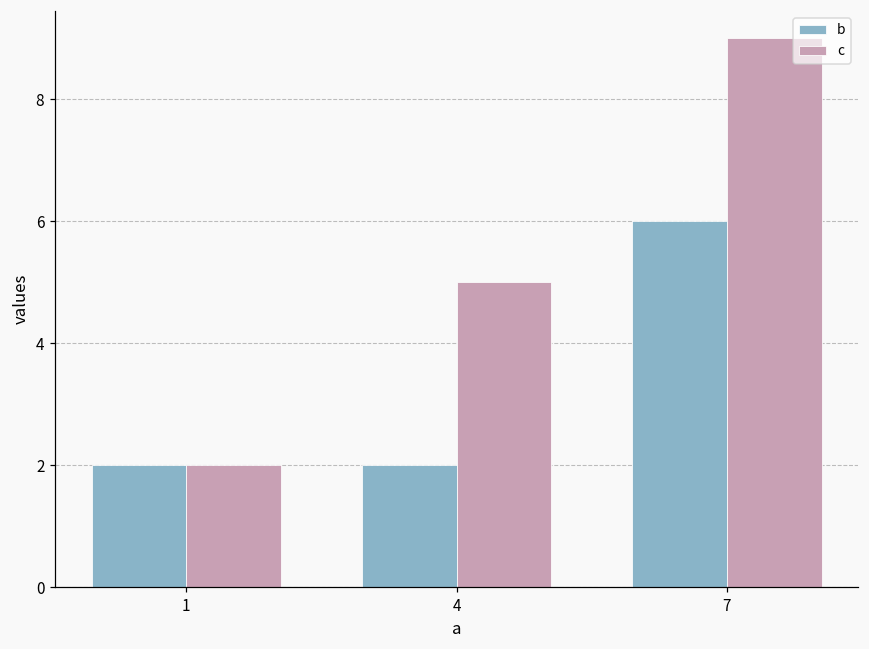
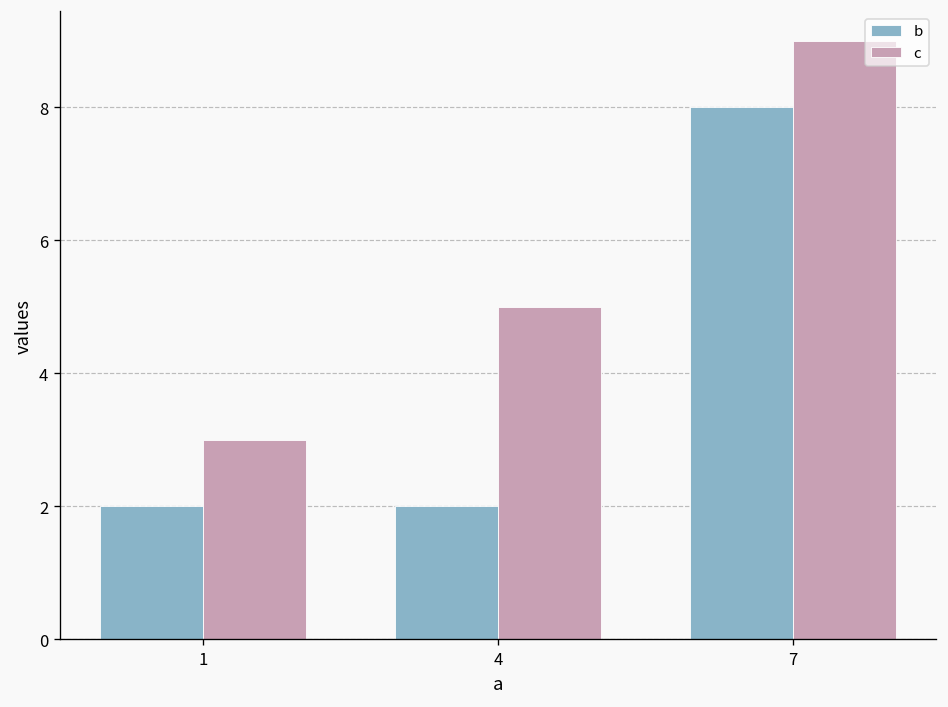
c, 1: 2 -> 3
b, 7: 6 -> 8
